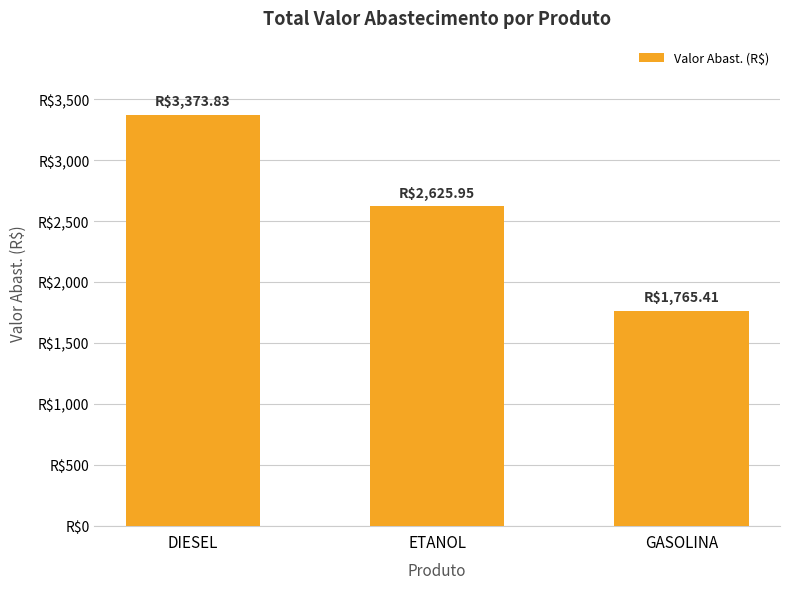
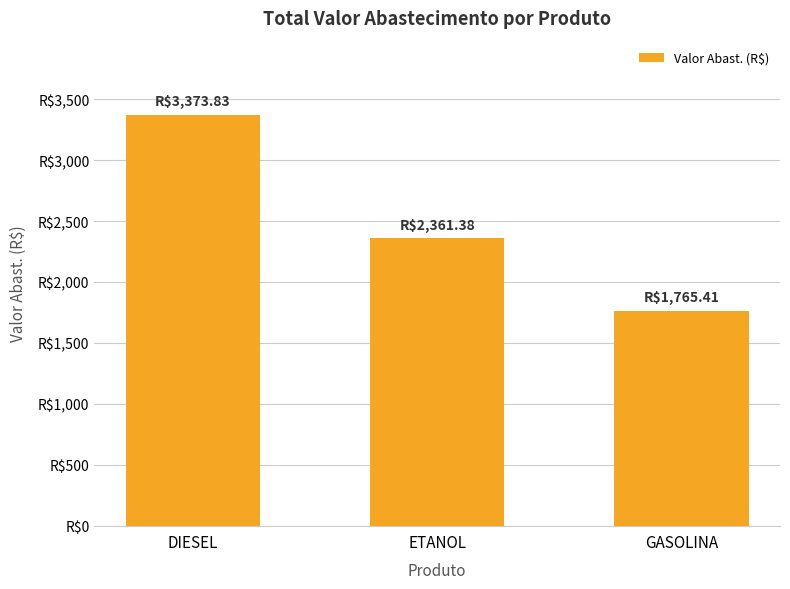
ETANOL: $2,625.95 -> $2,361.38
